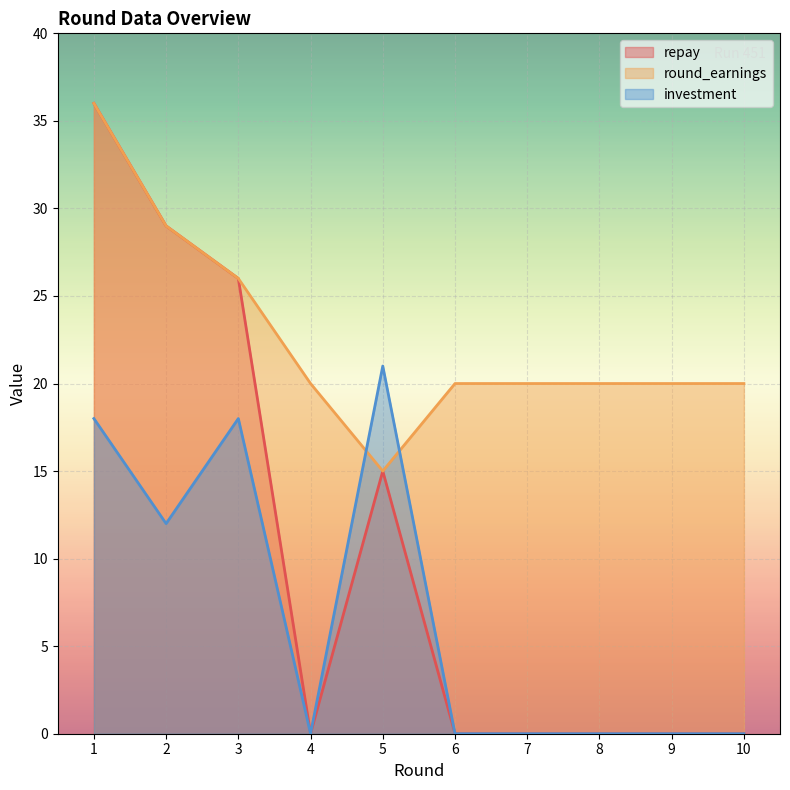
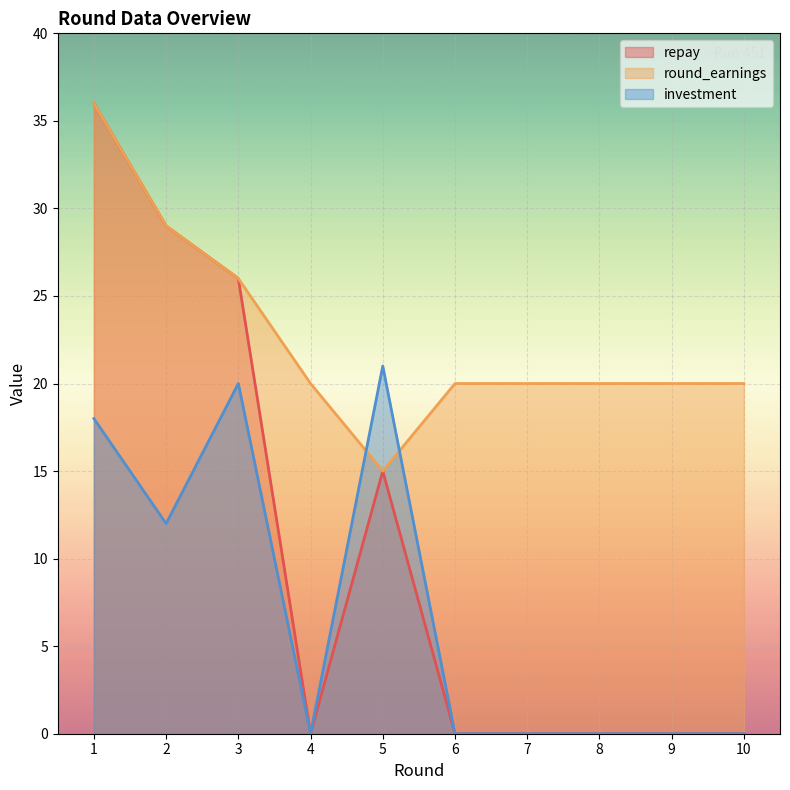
investment, 3: 18 -> 20
